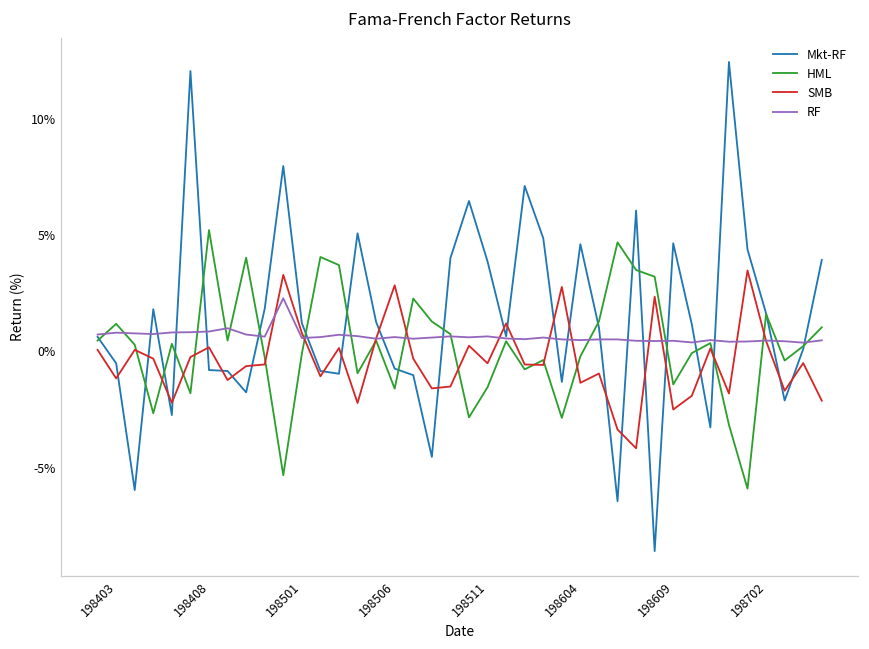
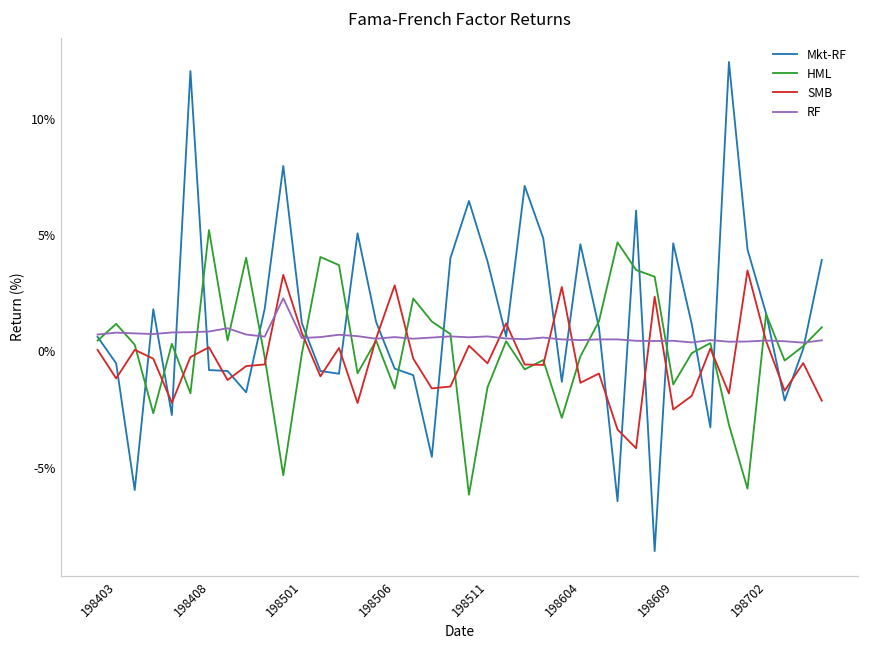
HML, 198511: -2.8% -> -6.2%
